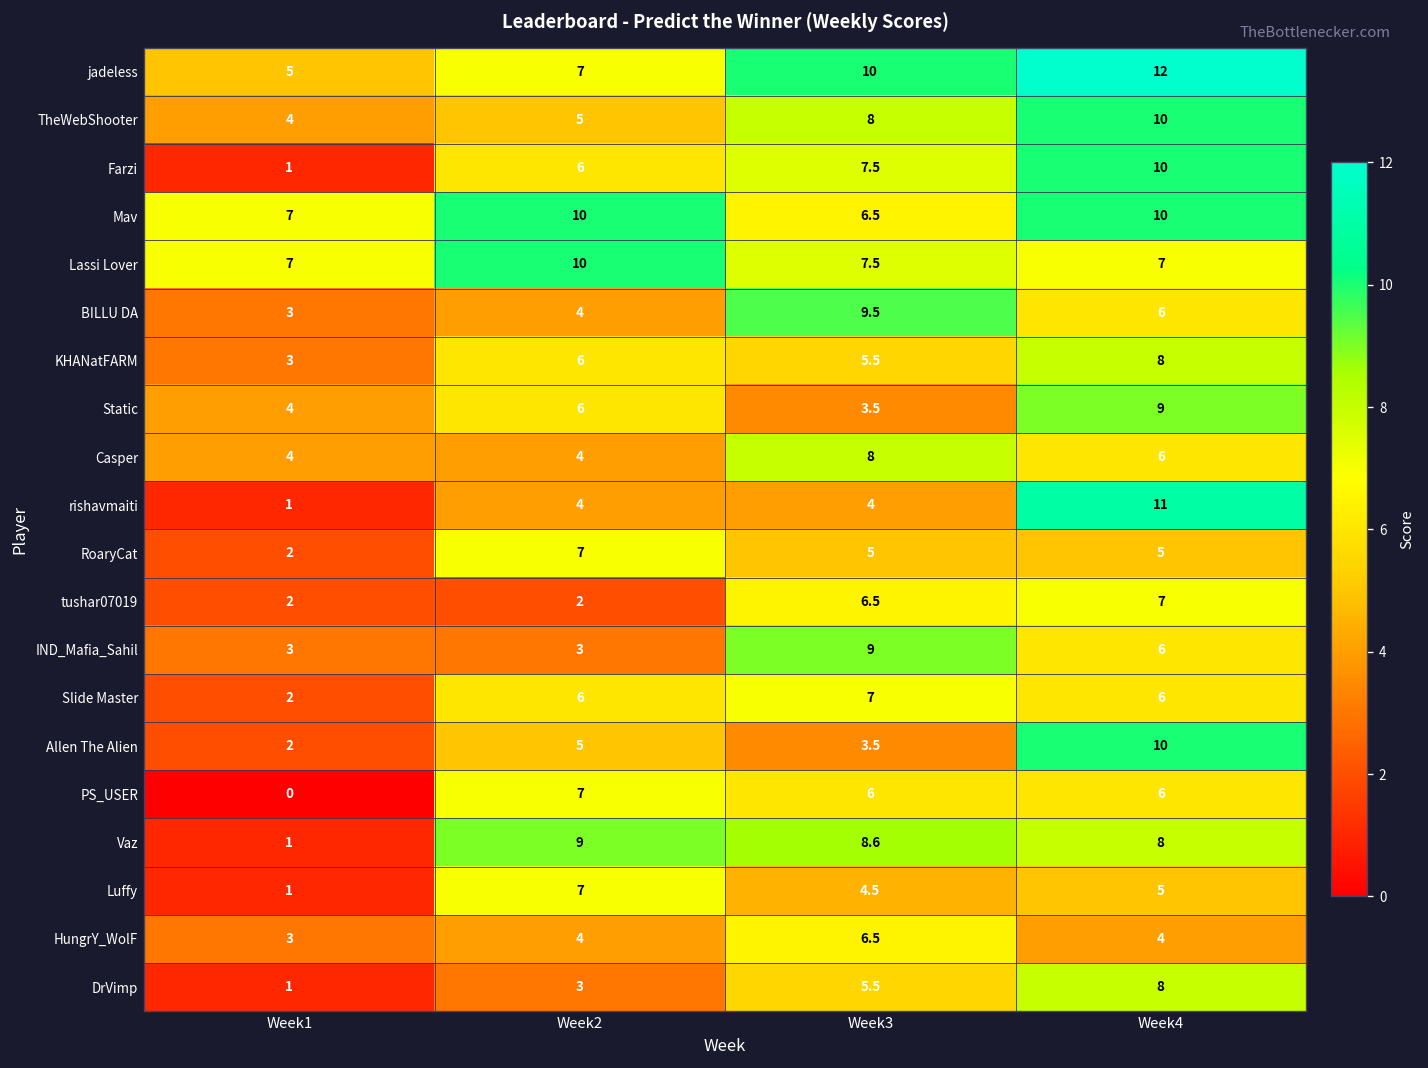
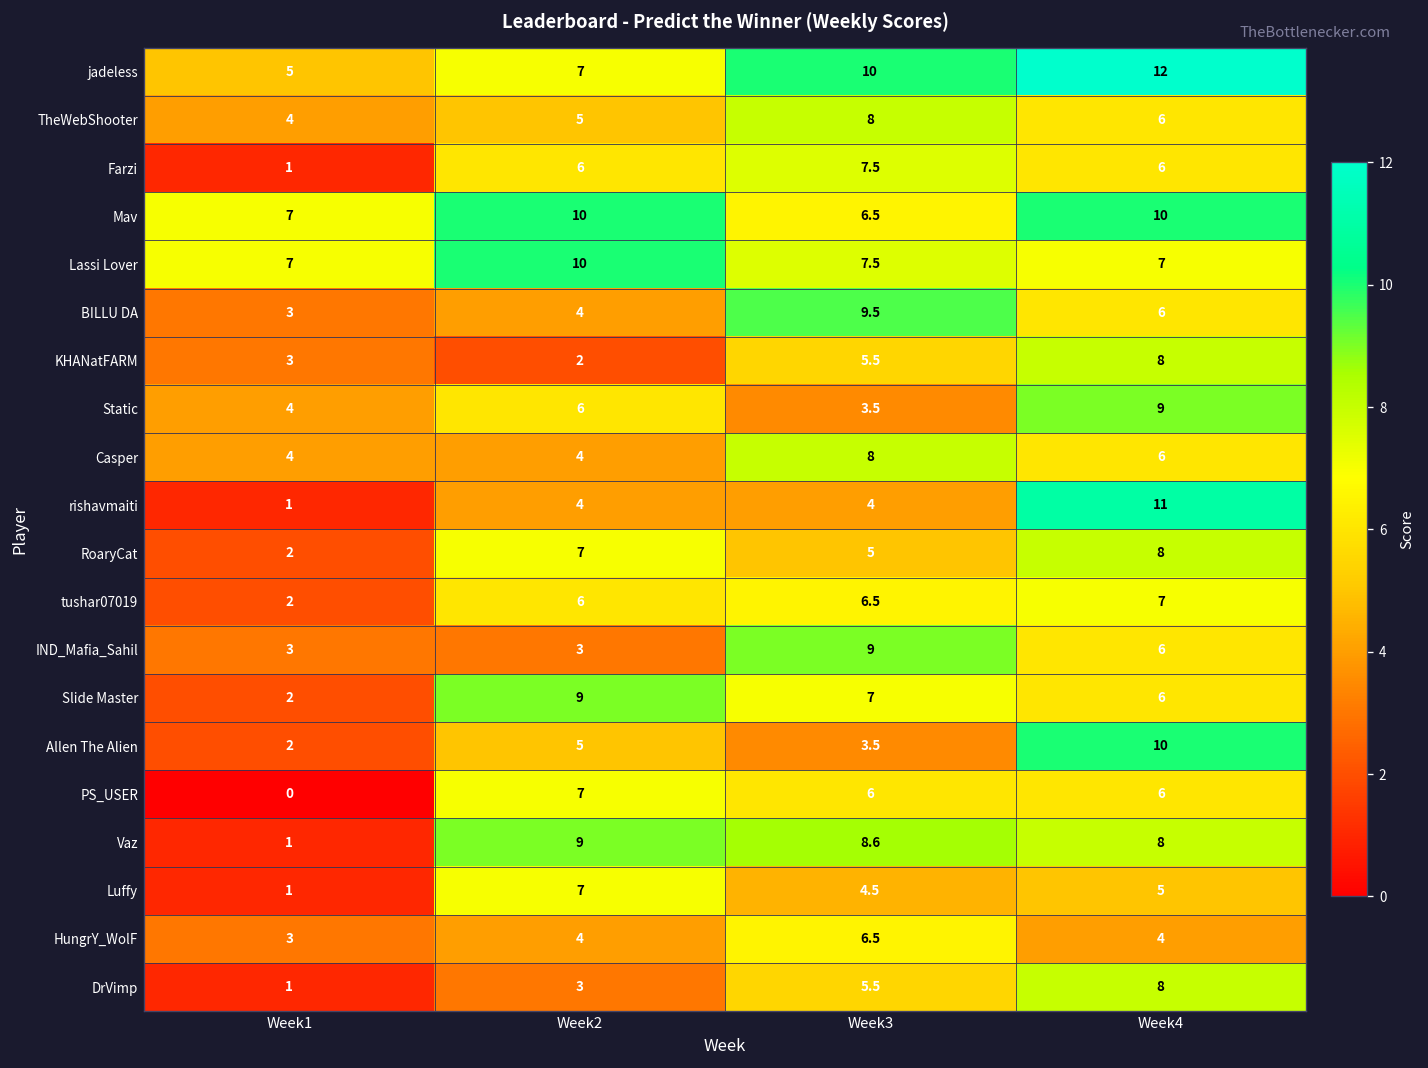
TheWebShooter, Week4: 10 -> 6
Farzi, Week4: 10 -> 6
KHANatFARM, Week2: 6 -> 2
RoaryCat, Week4: 5 -> 8
tushar07019, Week2: 2 -> 6
Slide Master, Week2: 6 -> 9
